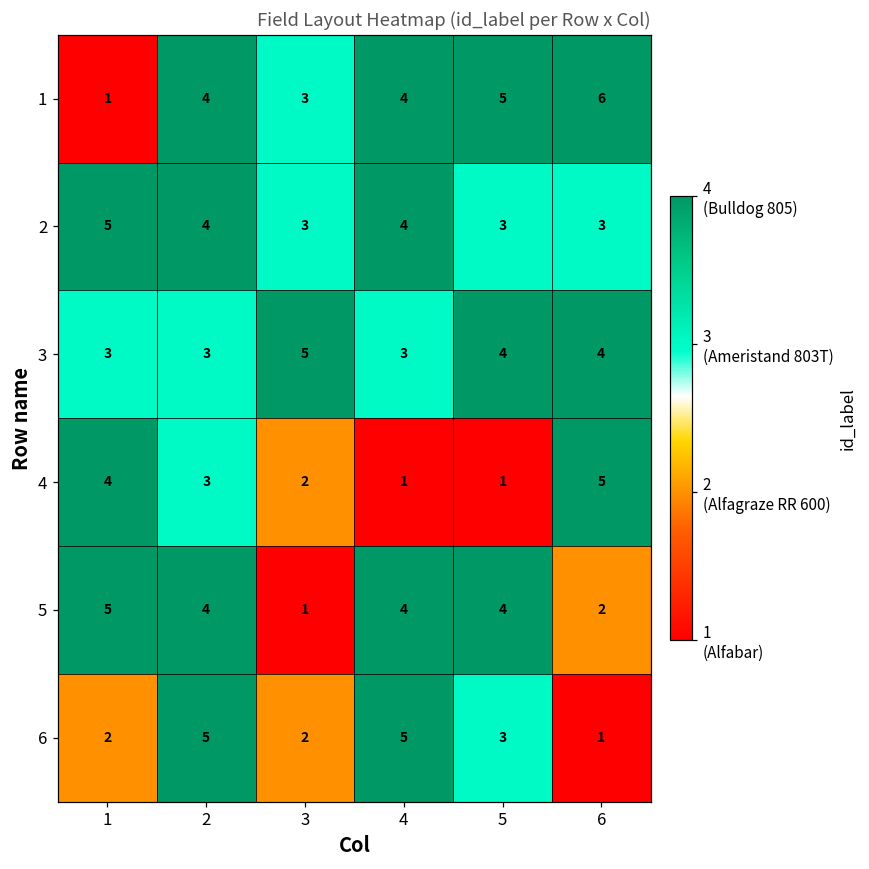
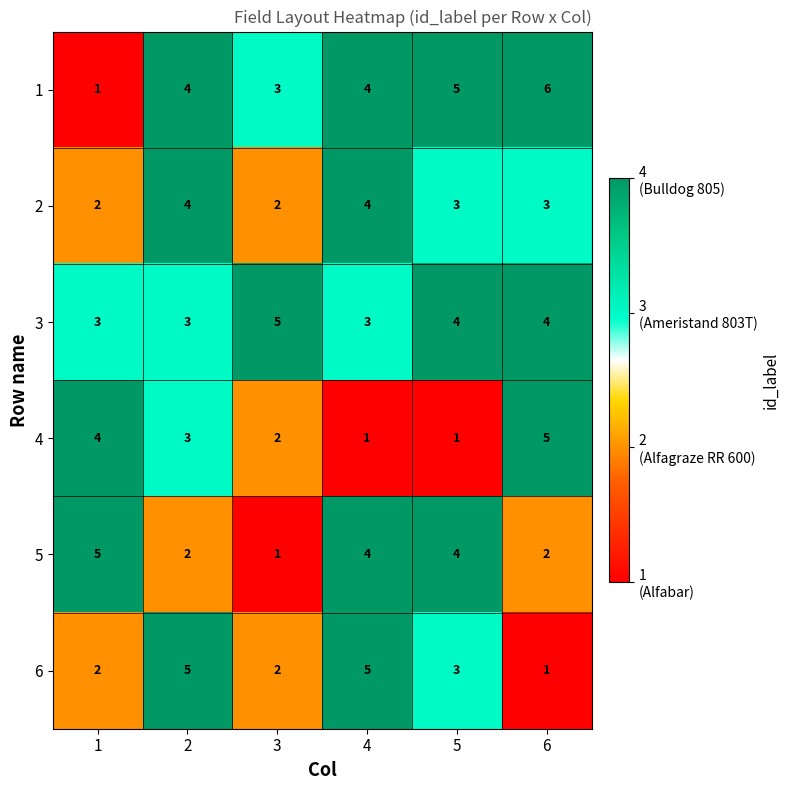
2, 1: 5 -> 2
2, 3: 3 -> 2
5, 2: 4 -> 2
